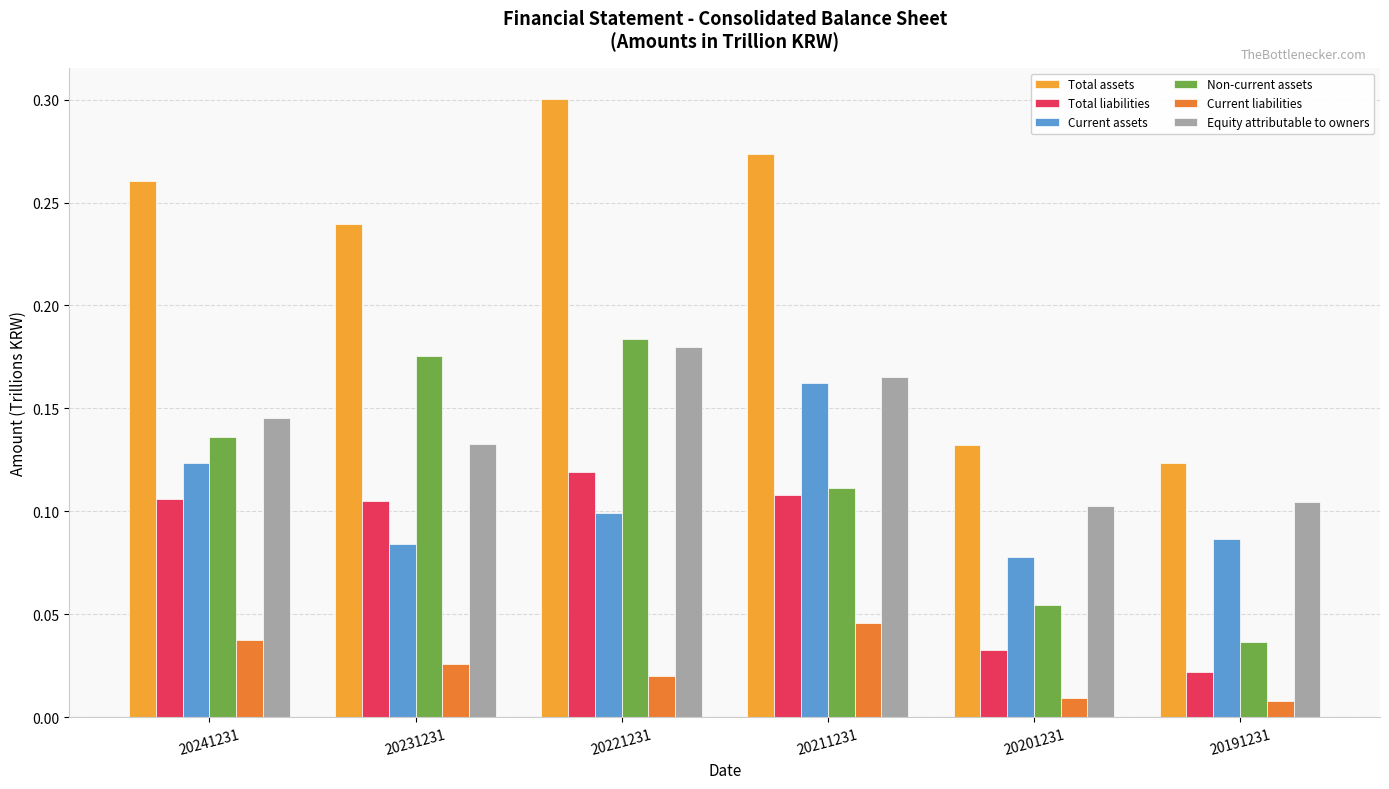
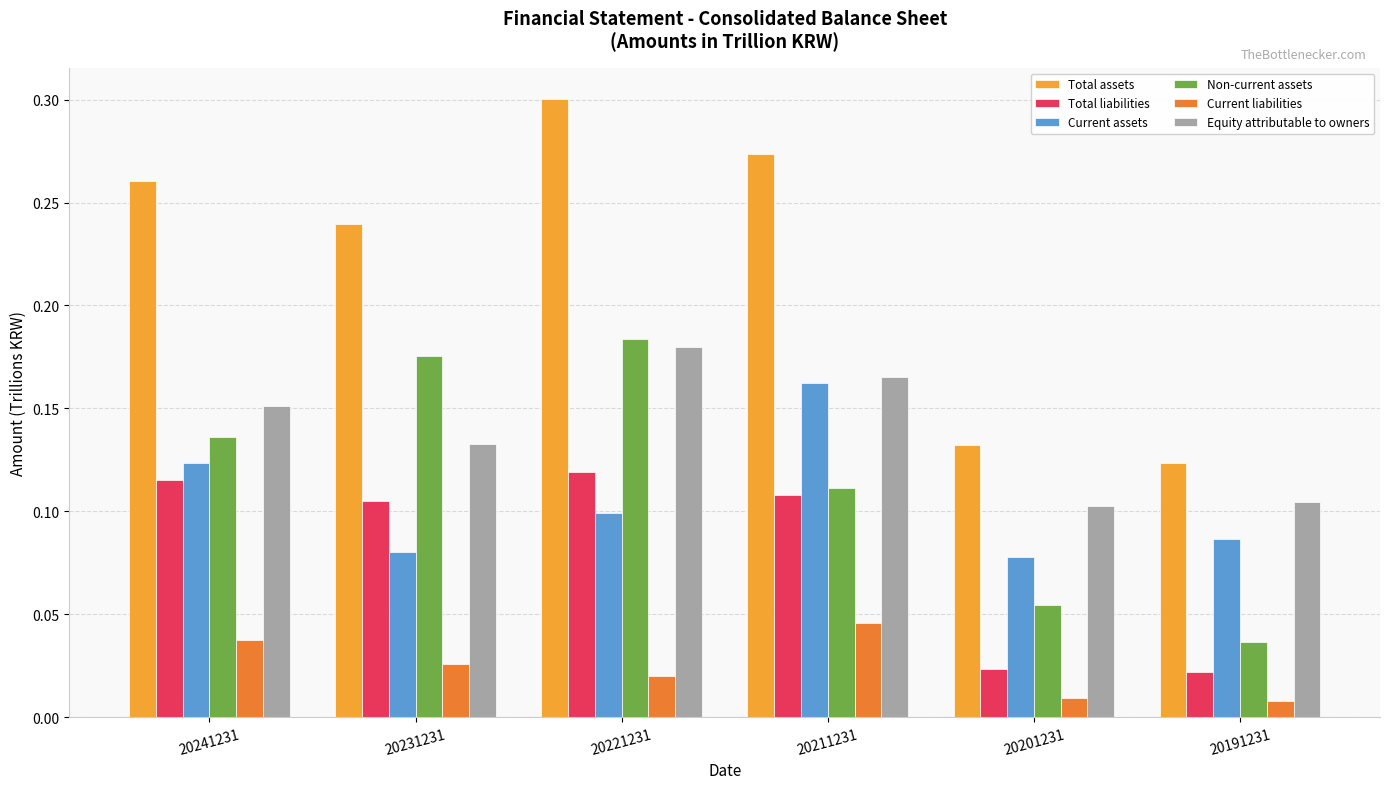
Total liabilities, 20241231: 0.106 -> 0.115
Equity attributable to owners, 20241231: 0.145 -> 0.151
Current assets, 20231231: 0.084 -> 0.080
Total liabilities, 20201231: 0.032 -> 0.023
